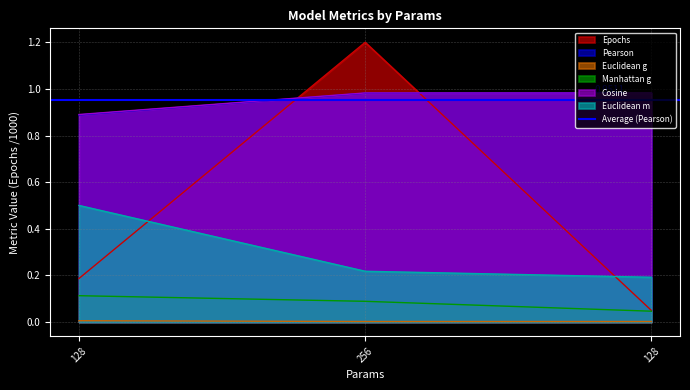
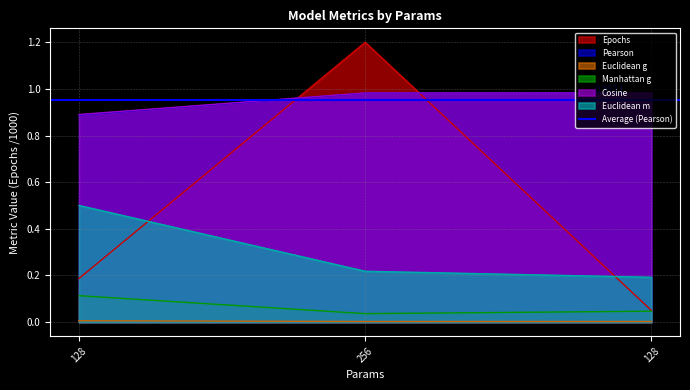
Manhattan g, 256: 0.09 -> 0.04
